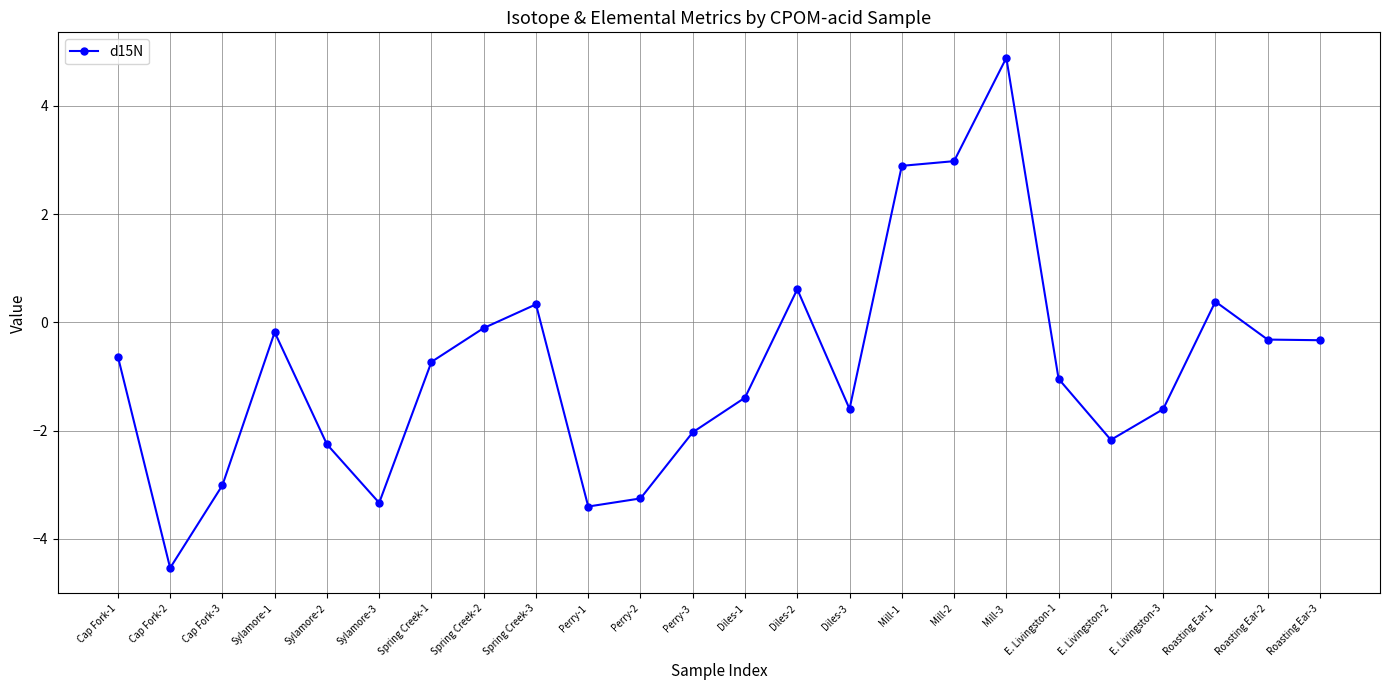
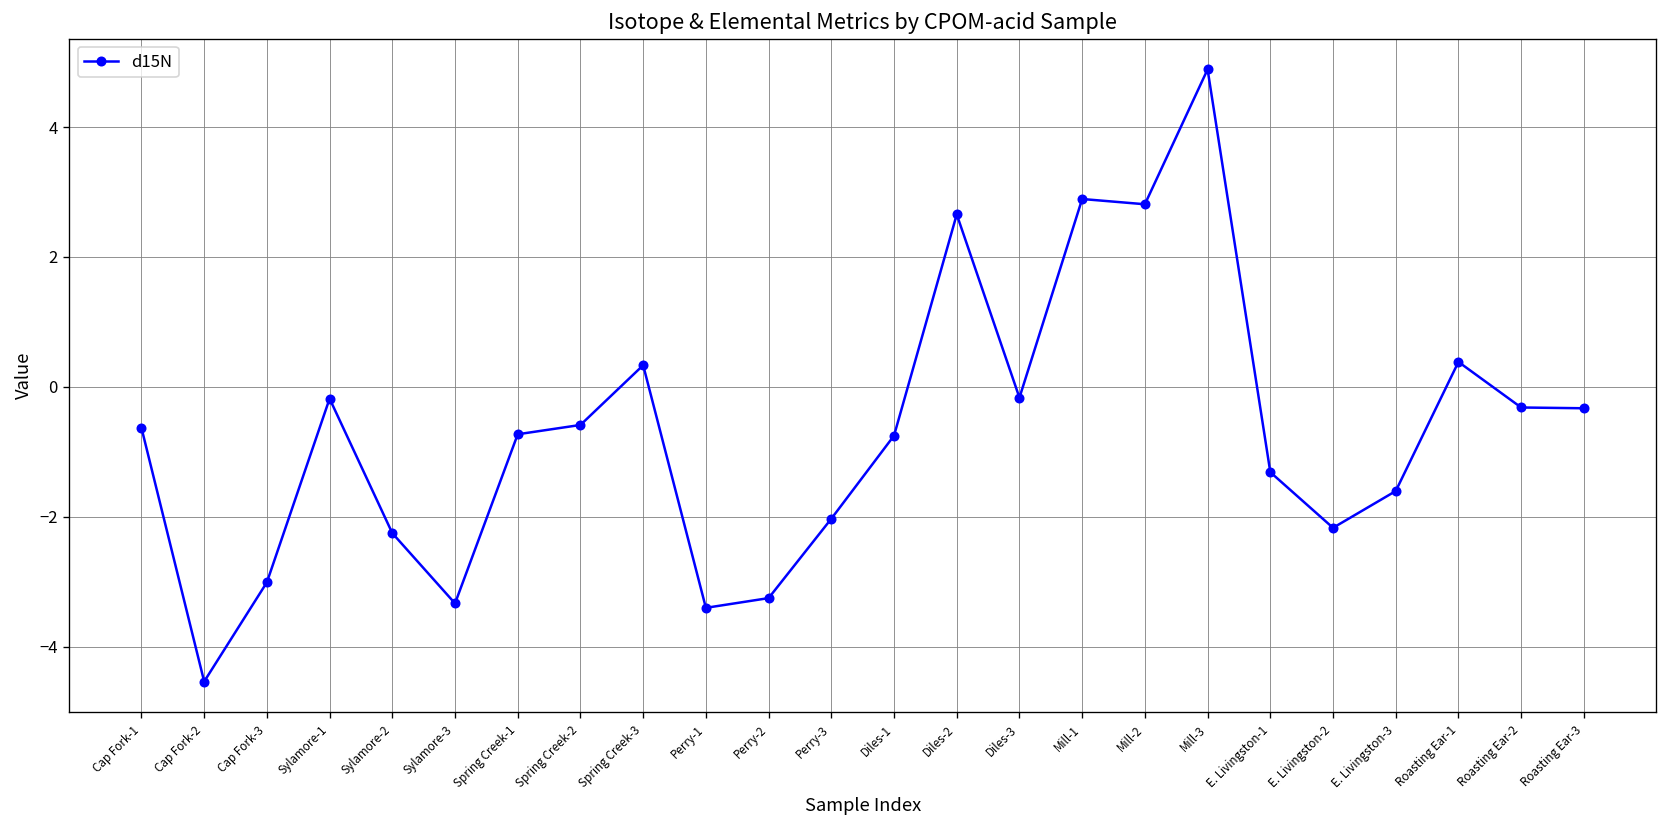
Spring Creek-2: -0.1 -> -0.6
Diles-1: -1.4 -> -0.8
Diles-2: 0.6 -> 2.7
Diles-3: -1.6 -> -0.2
Mill-2: 3.0 -> 2.8
E. Livingston-1: -1.0 -> -1.3
